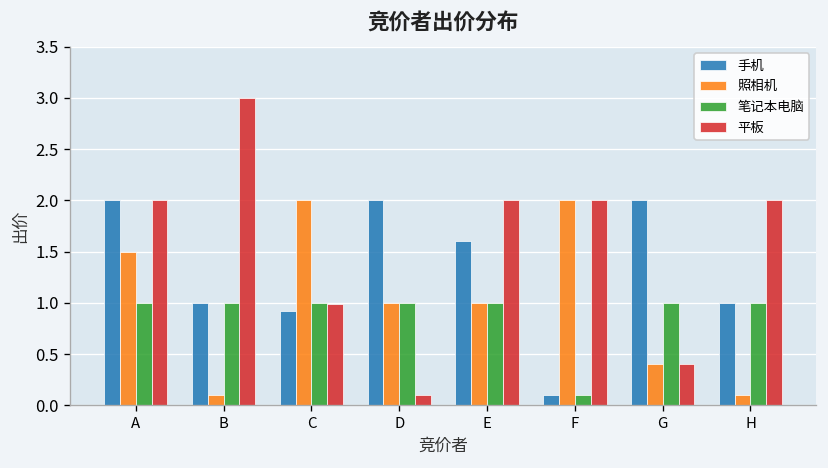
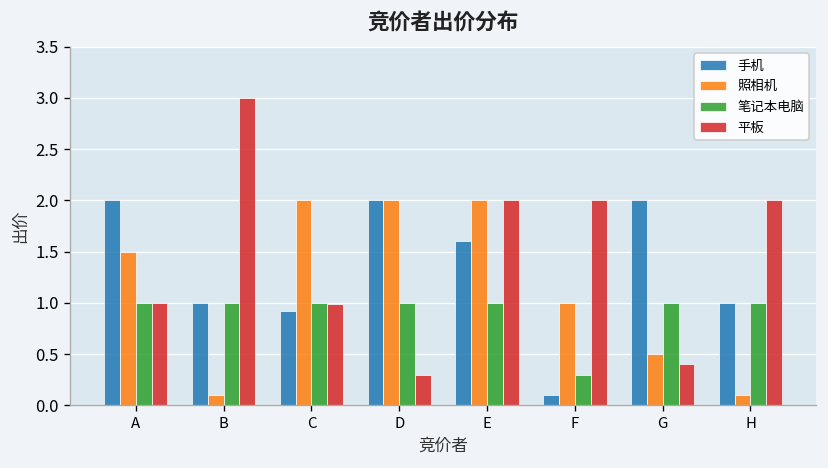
平板, A: 2 -> 1
照相机, D: 1 -> 2
平板, D: 0.1 -> 0.3
照相机, E: 1 -> 2
照相机, F: 2 -> 1
笔记本电脑, F: 0.1 -> 0.3
照相机, G: 0.4 -> 0.5
